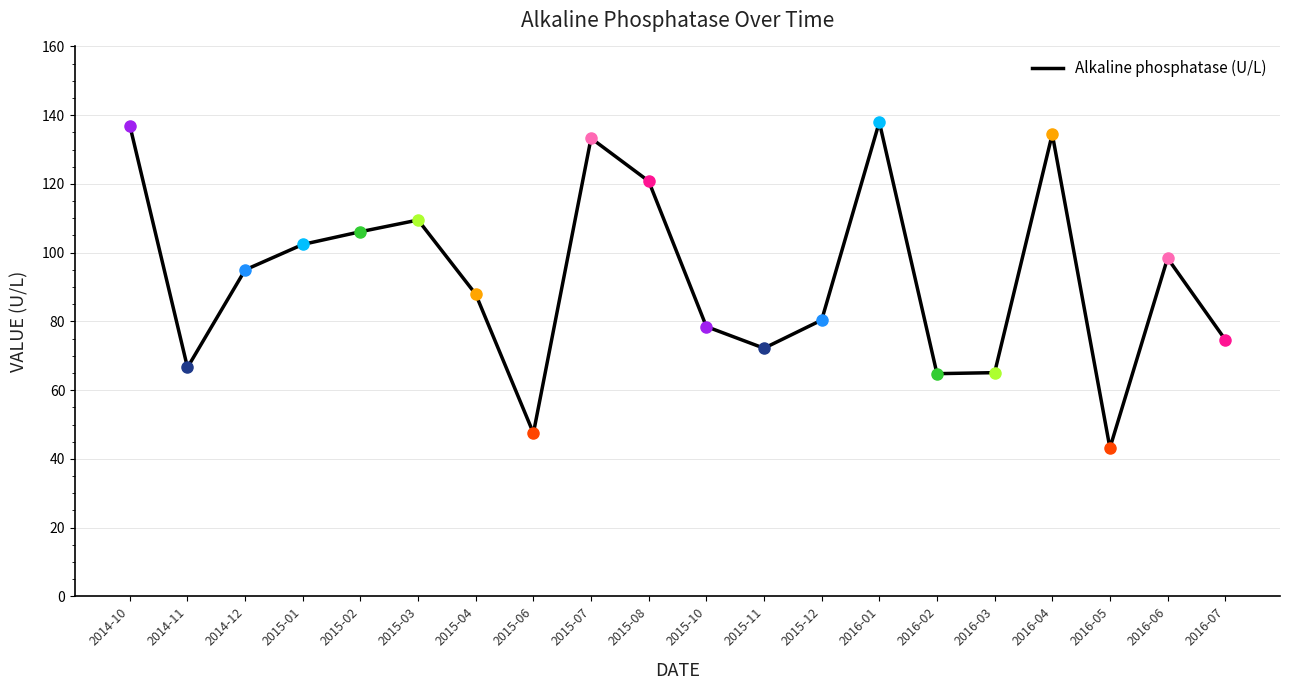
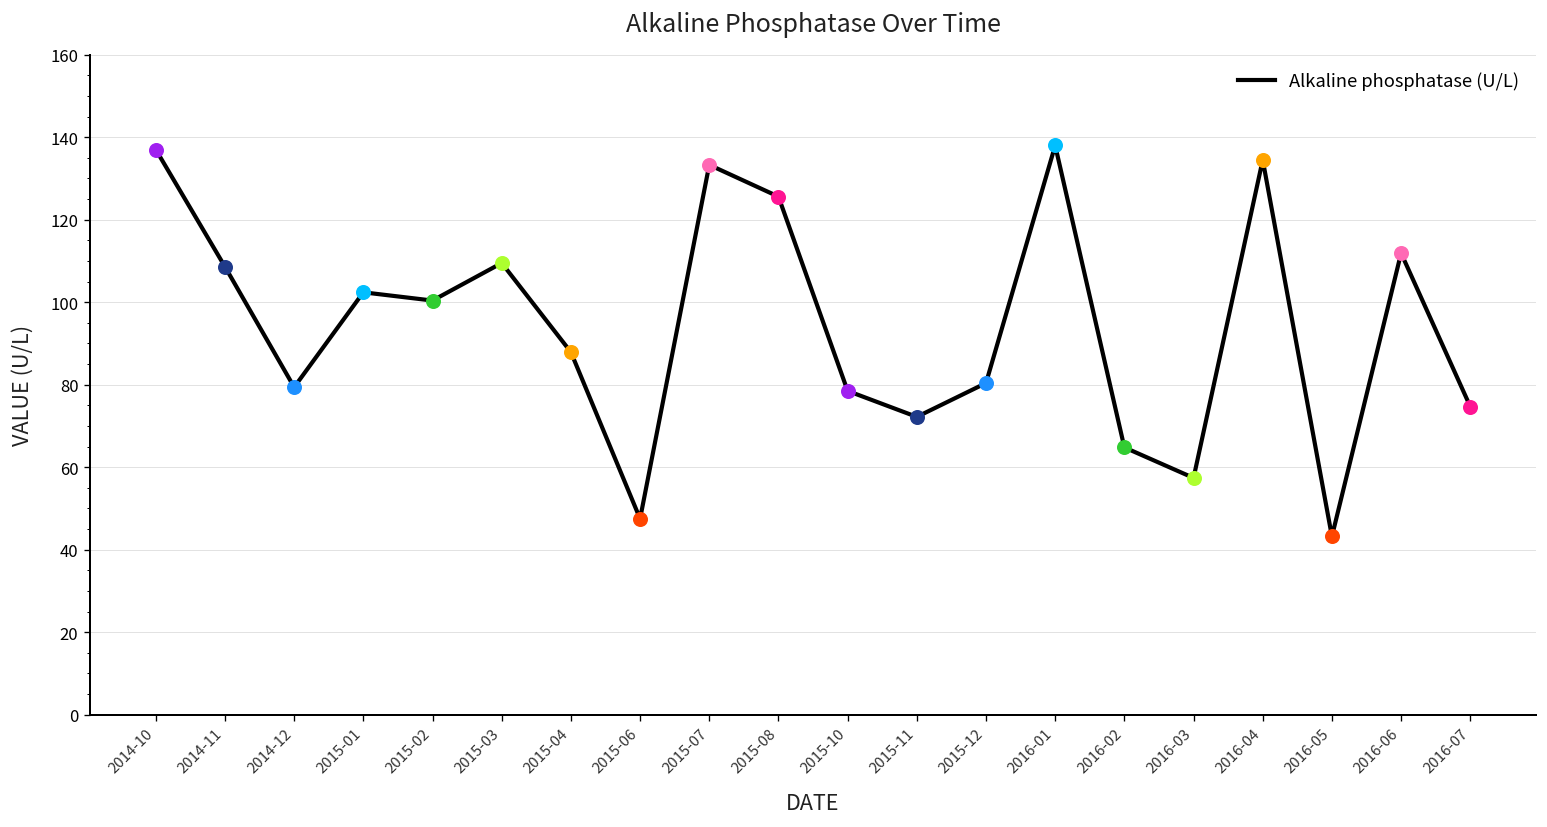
Alkaline phosphatase (U/L), 2014-11: 67 -> 109
Alkaline phosphatase (U/L), 2014-12: 95 -> 79
Alkaline phosphatase (U/L), 2015-02: 106 -> 100
Alkaline phosphatase (U/L), 2015-08: 121 -> 126
Alkaline phosphatase (U/L), 2016-03: 65 -> 57
Alkaline phosphatase (U/L), 2016-06: 98 -> 112
